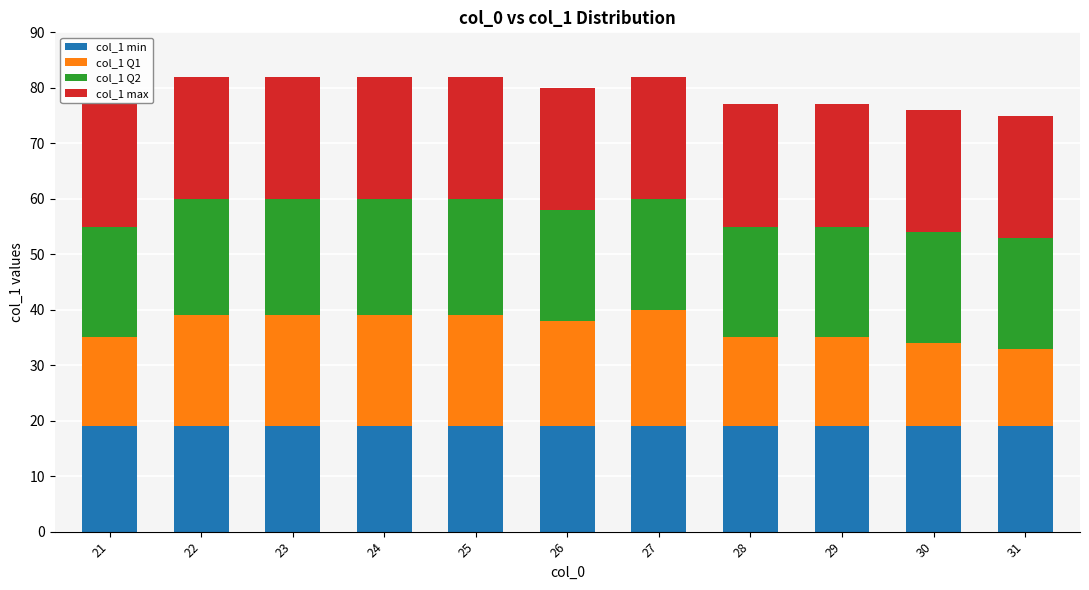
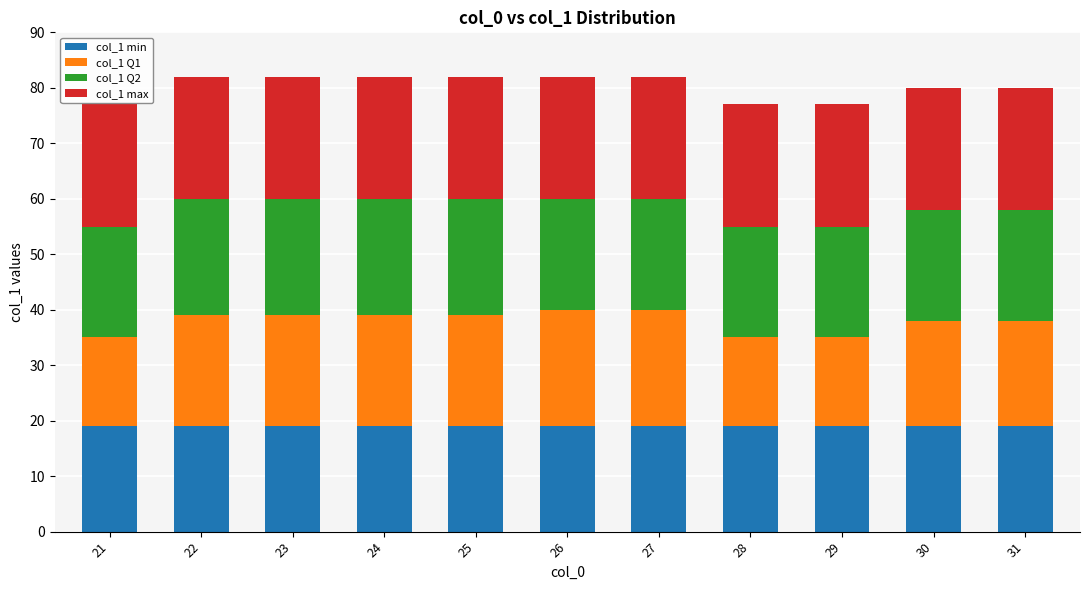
col_1 Q1, 26: 19 -> 21
col_1 Q1, 30: 15 -> 19
col_1 Q1, 31: 14 -> 19
